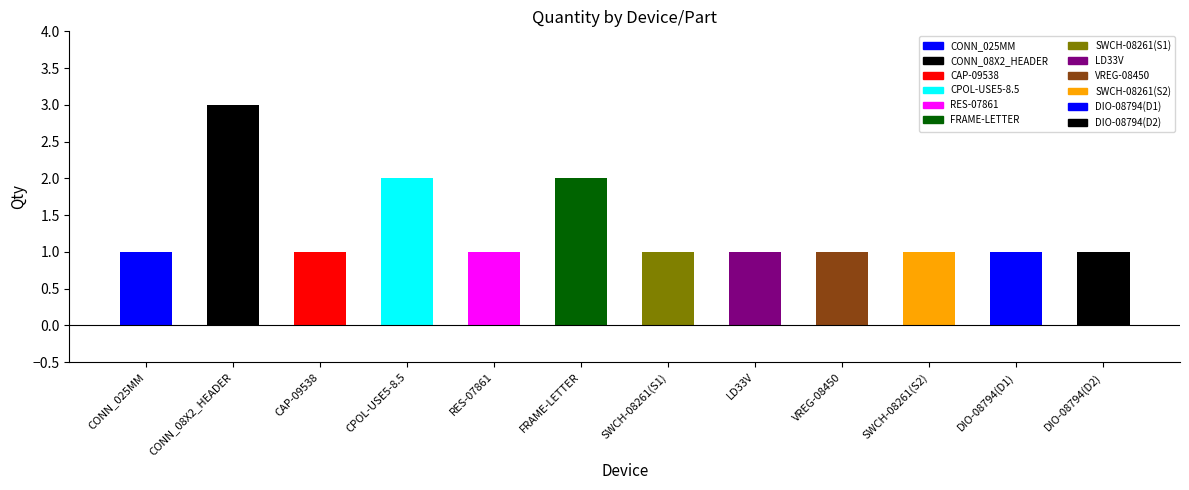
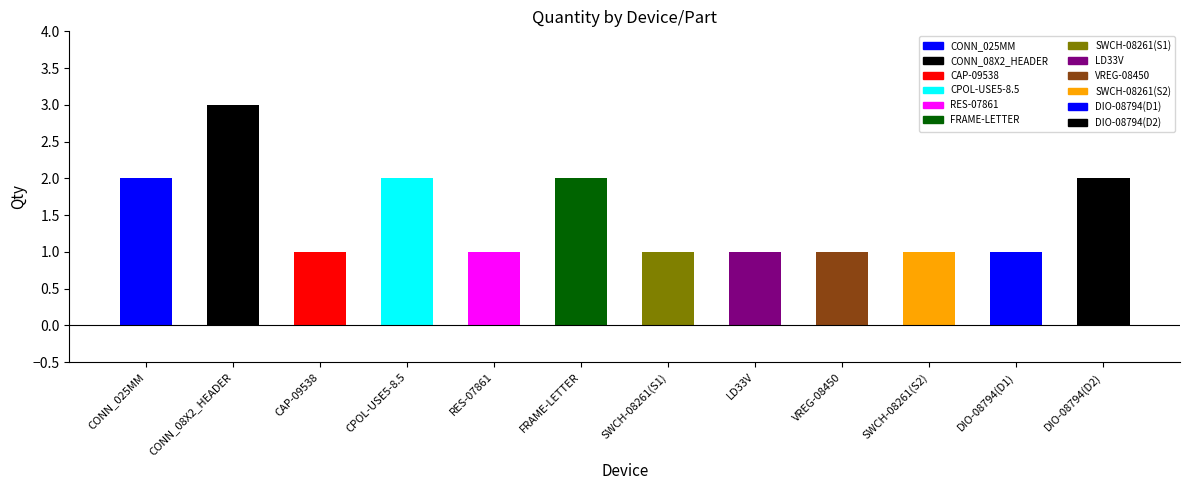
CONN_025MM: 1 -> 2
DIO-08794(D2): 1 -> 2
